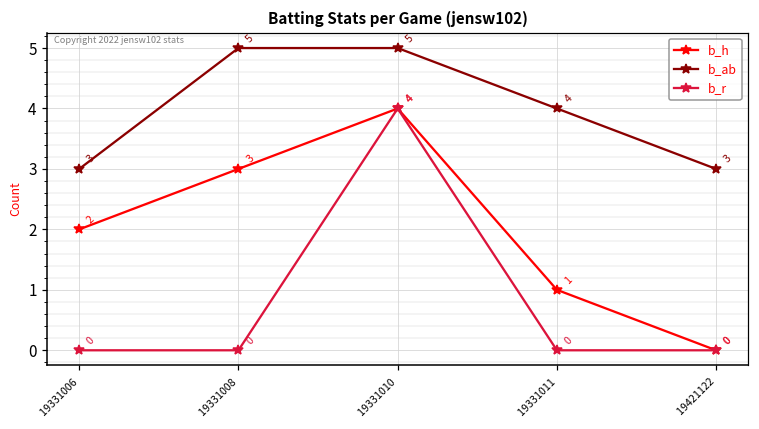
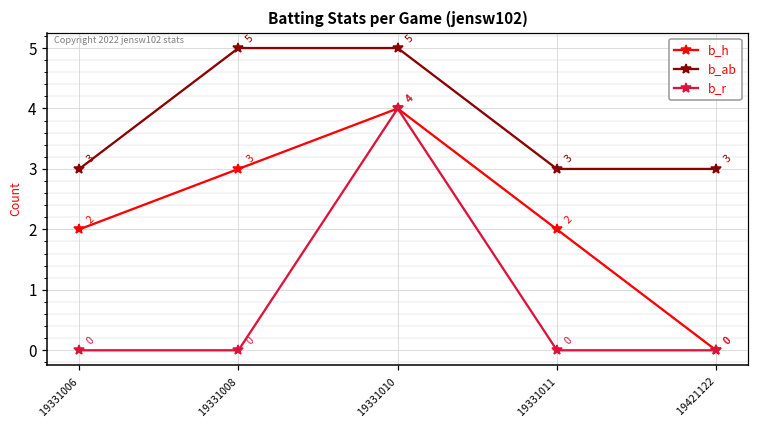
b_h, 19331011: 1 -> 2
b_ab, 19331011: 4 -> 3
